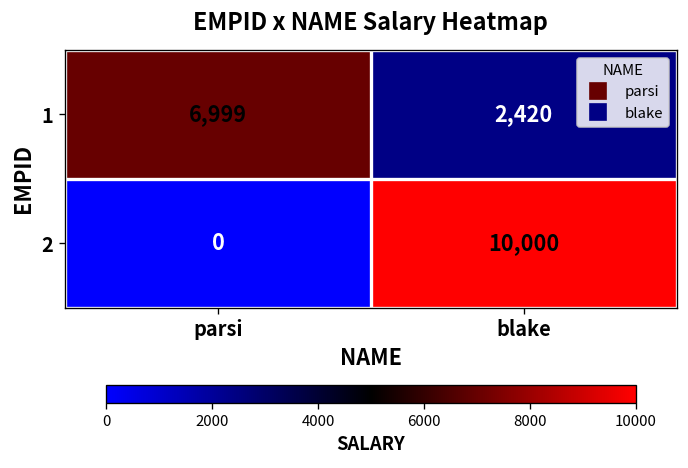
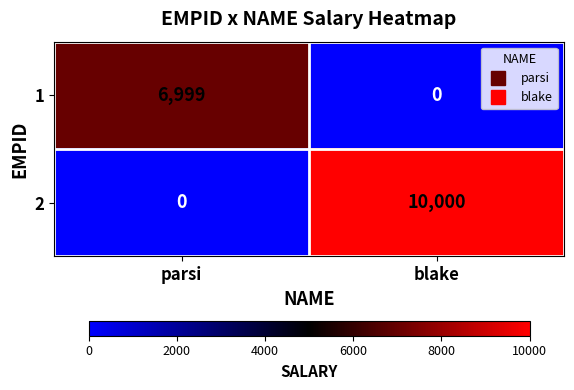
1, blake: 2,420 -> 0
